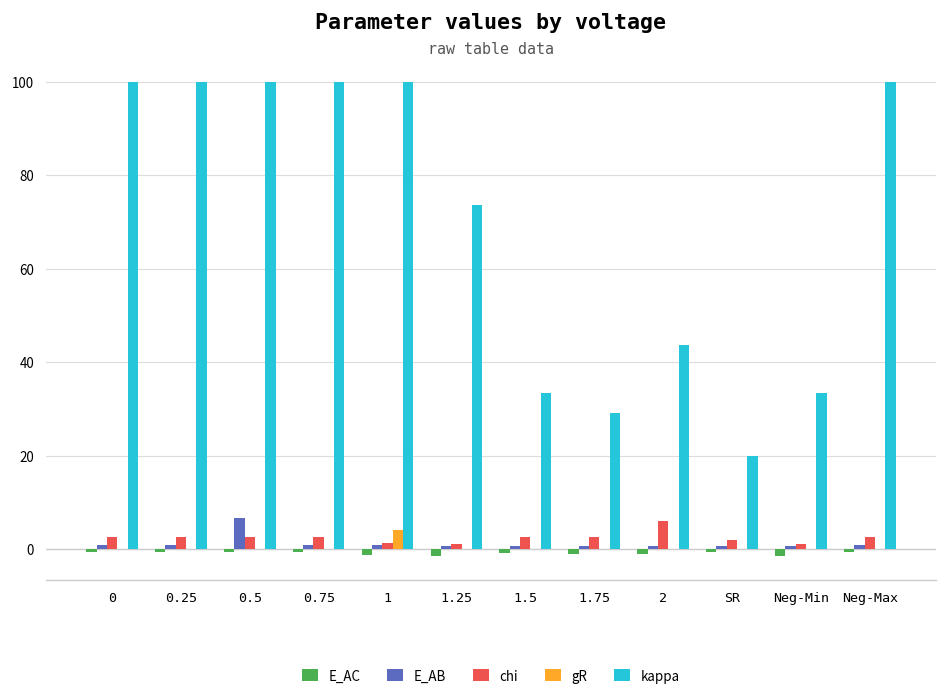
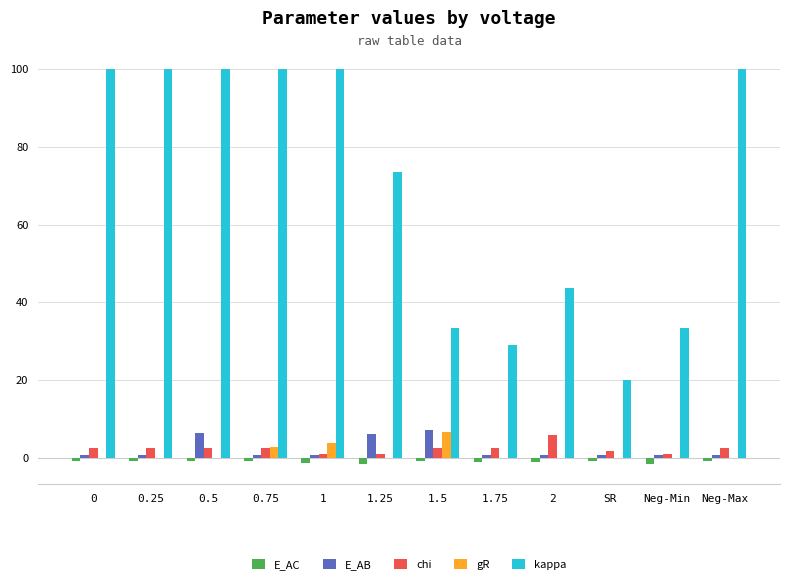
gR, 0.75: 0 -> 3
E_AB, 1.25: 1 -> 6
E_AB, 1.5: 1 -> 7
gR, 1.5: 0 -> 7
